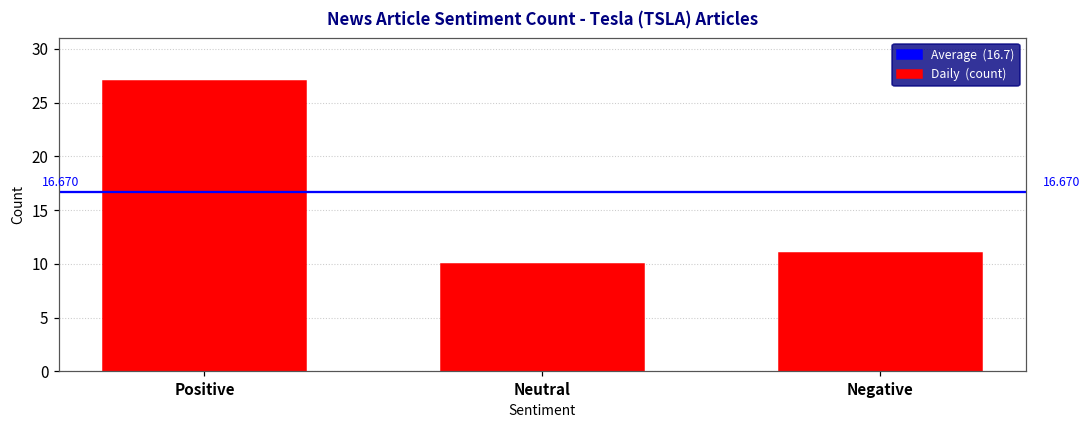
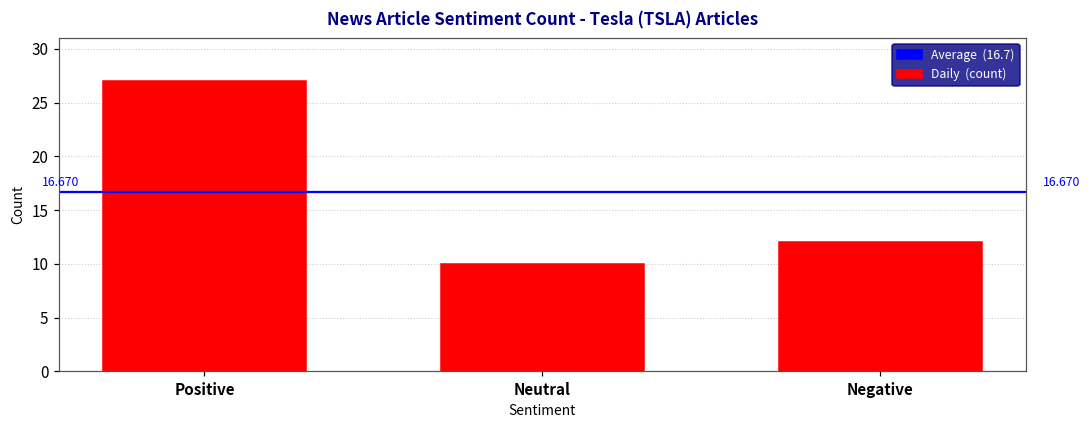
Negative: 11 -> 12
